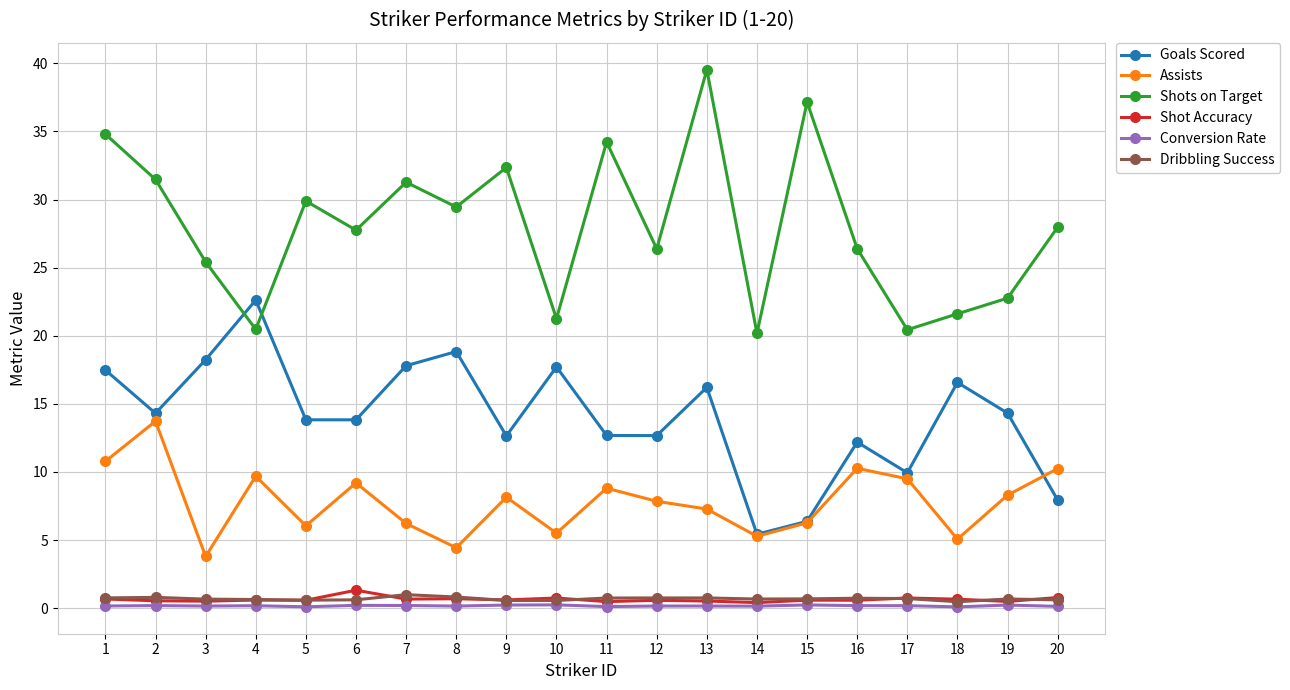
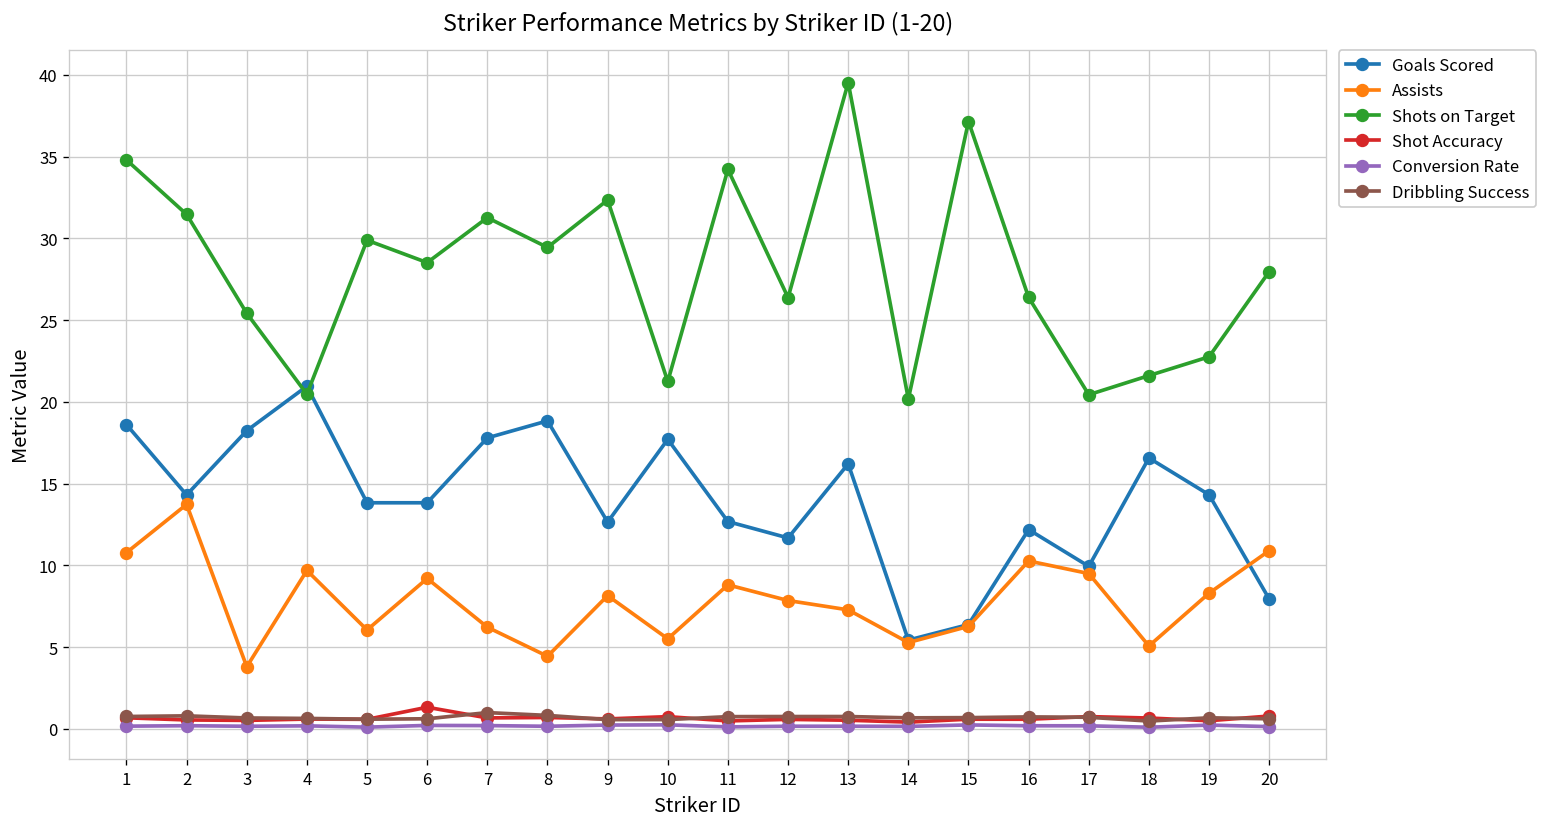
Goals Scored, 1: 17.5 -> 18.6
Goals Scored, 4: 22.6 -> 21.0
Shots on Target, 6: 27.8 -> 28.5
Goals Scored, 12: 12.7 -> 11.7
Assists, 20: 10.3 -> 10.9
